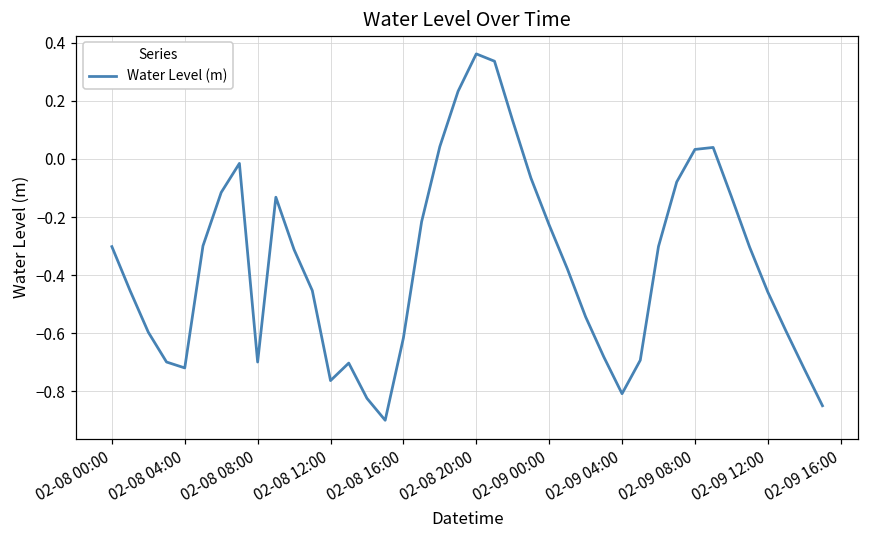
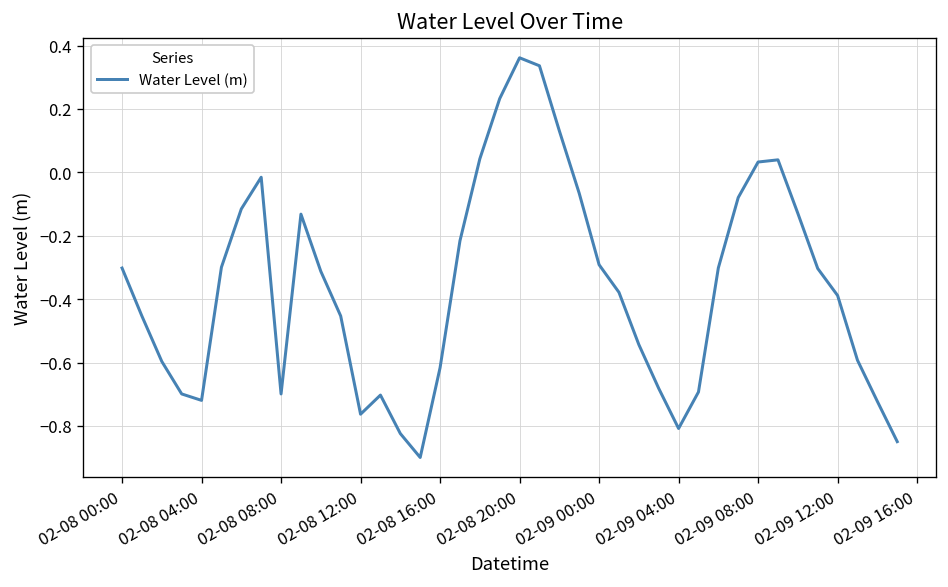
02-09 00:00: -0.23 -> -0.29
02-09 12:00: -0.46 -> -0.39
